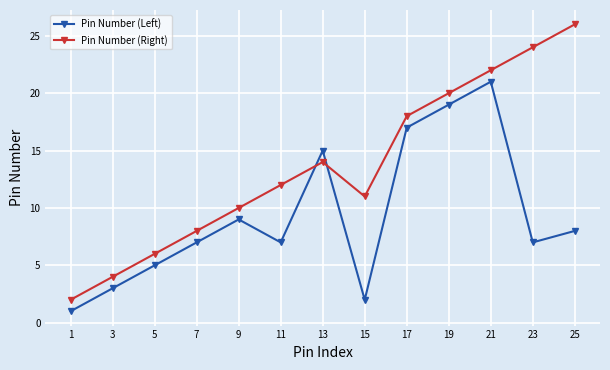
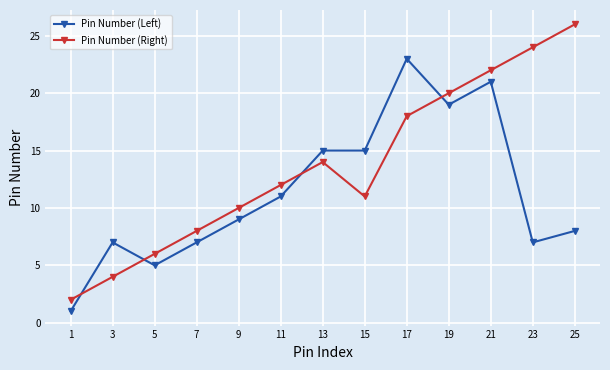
Pin Number (Left), 3: 3 -> 7
Pin Number (Left), 11: 7 -> 11
Pin Number (Left), 15: 2 -> 15
Pin Number (Left), 17: 17 -> 23
